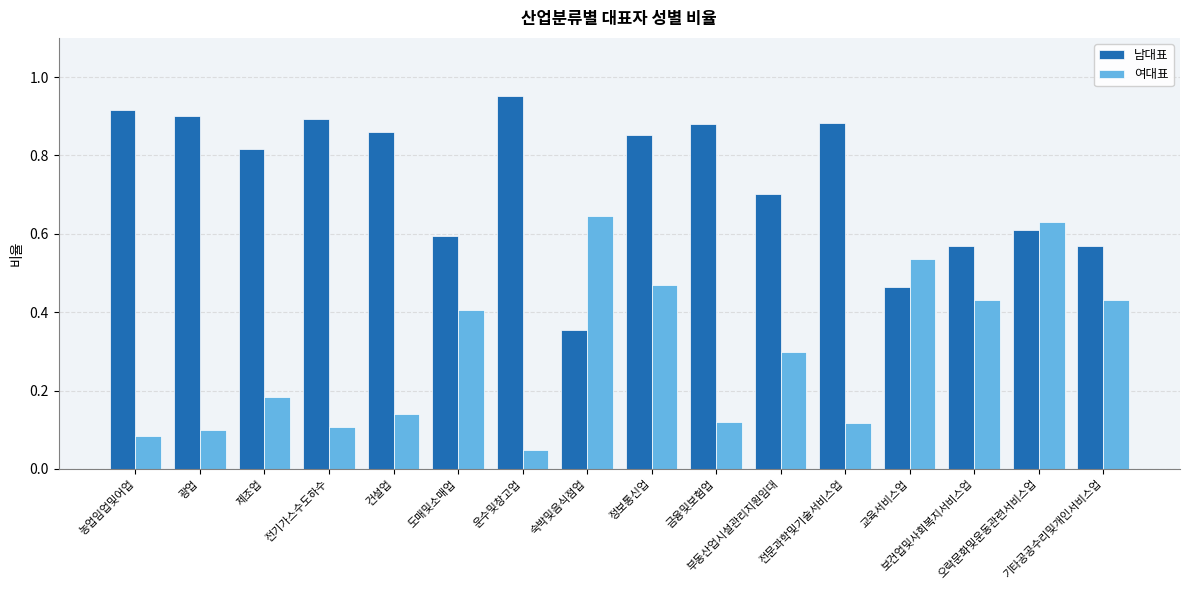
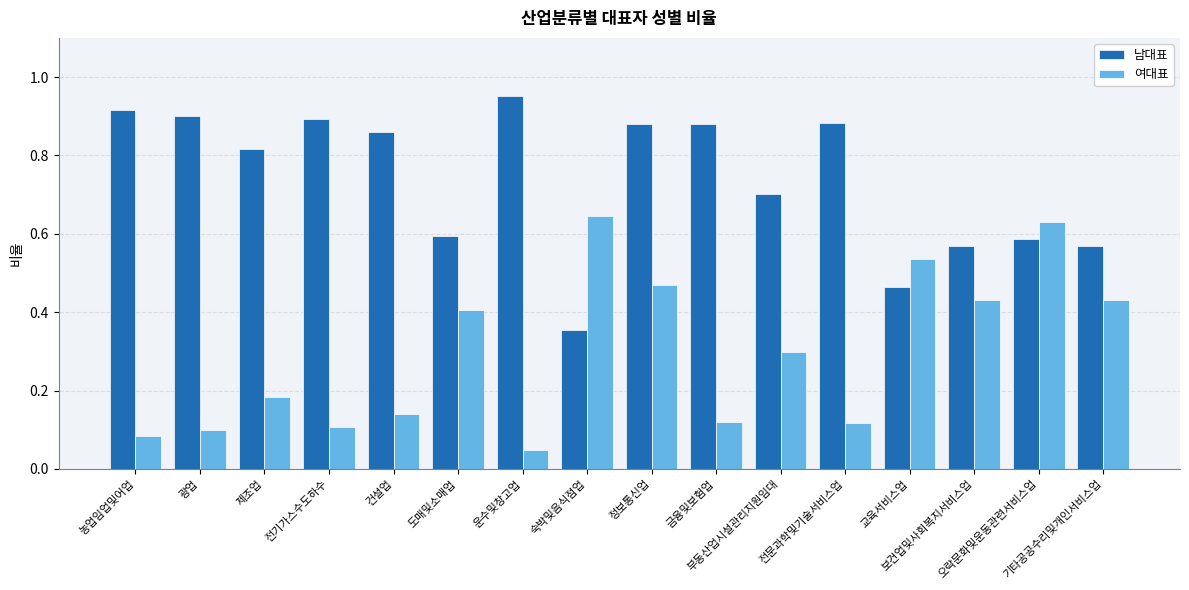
남대표, 정보통신업: 0.85 -> 0.88
남대표, 오락문화및운동관련서비스업: 0.61 -> 0.59
